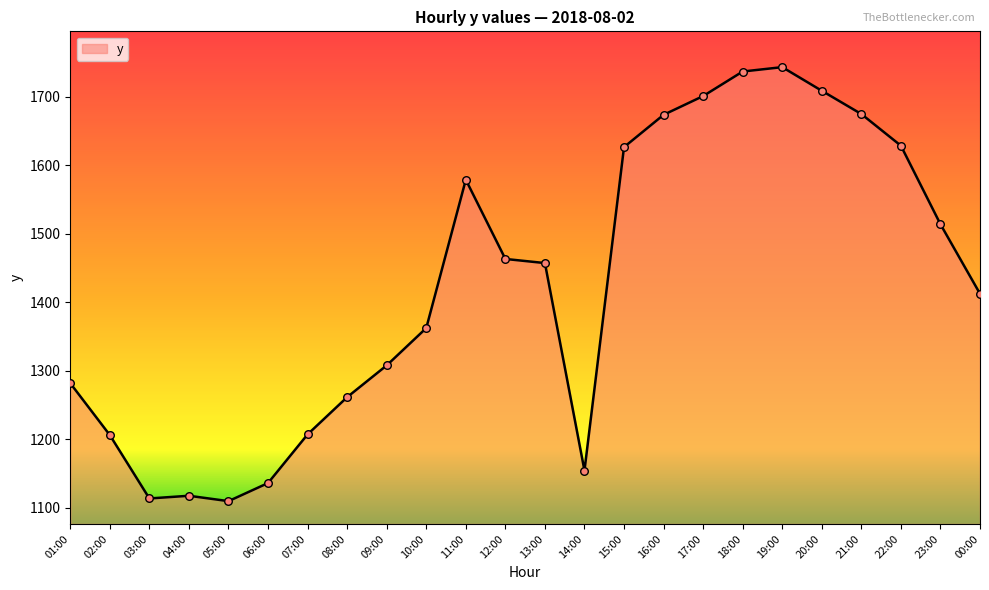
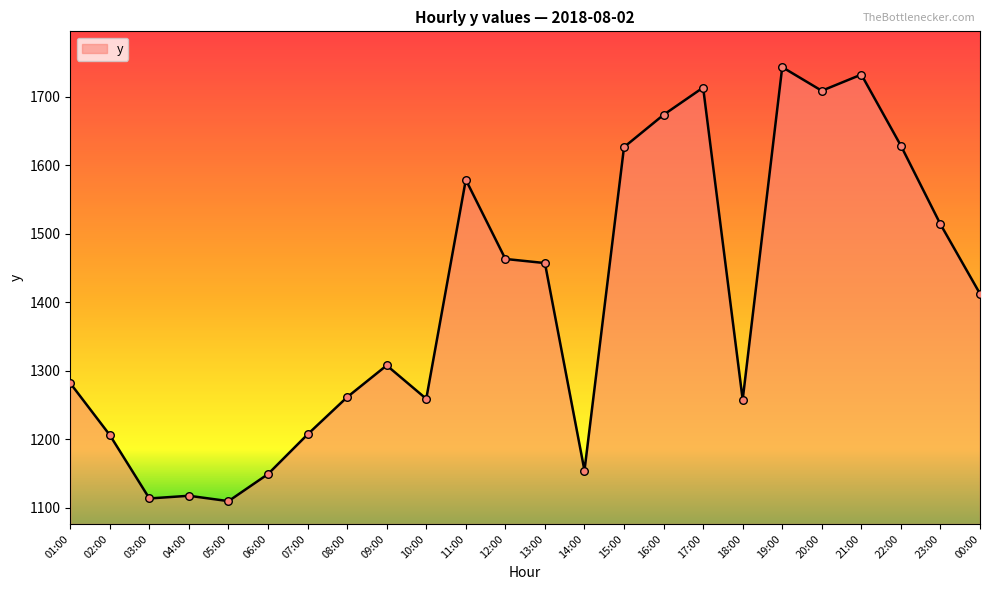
06:00: 1140 -> 1150
10:00: 1360 -> 1260
17:00: 1700 -> 1710
18:00: 1740 -> 1260
21:00: 1670 -> 1730
